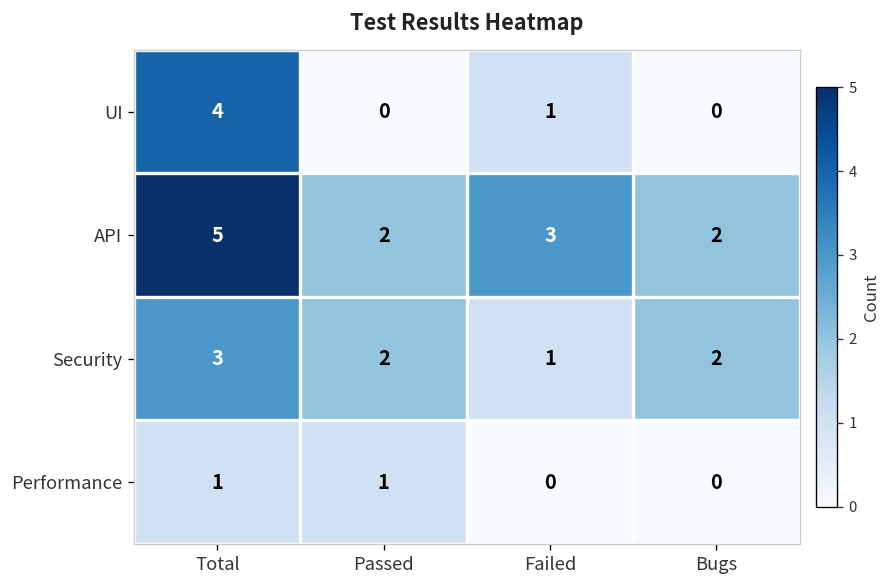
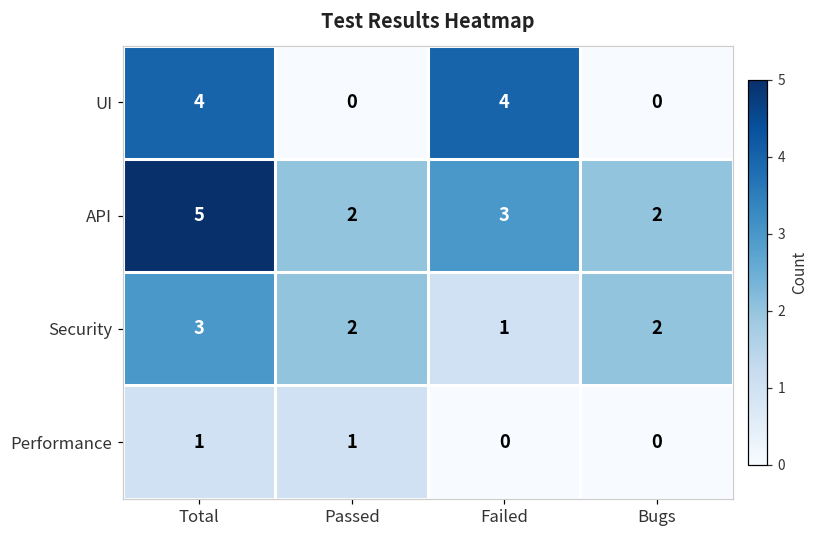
UI, Failed: 1 -> 4
